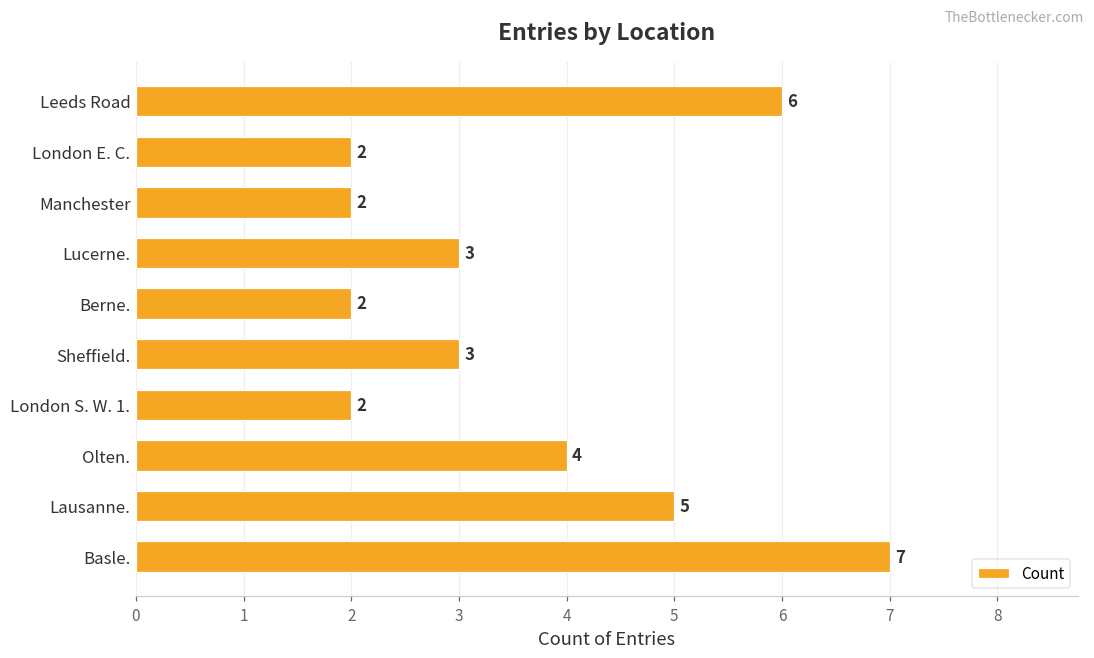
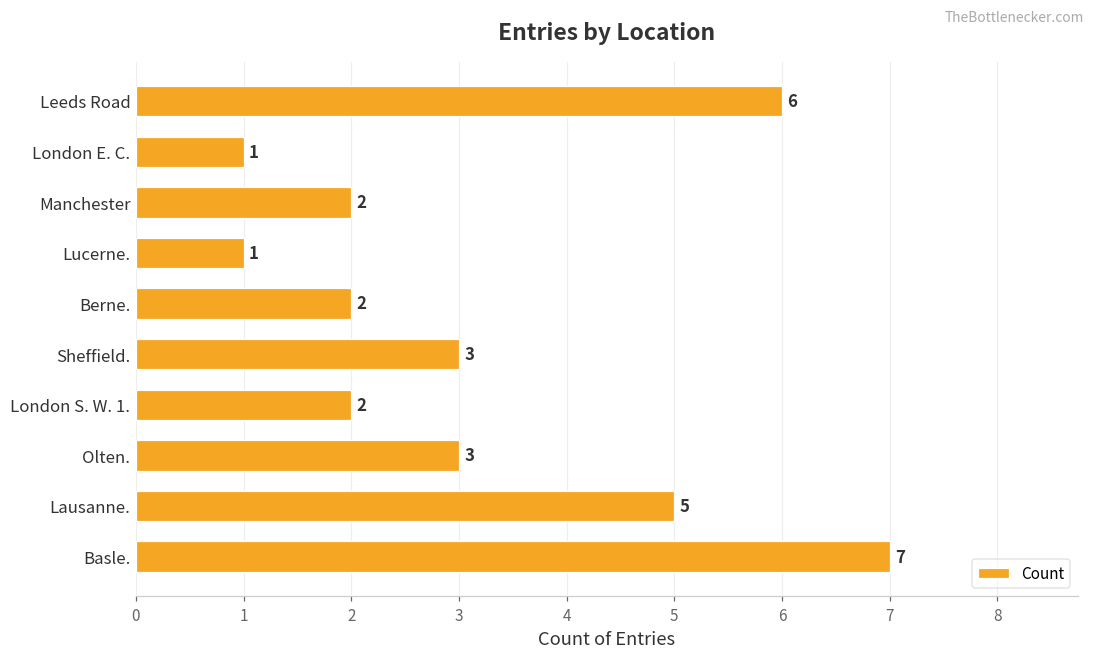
London E. C.: 2 -> 1
Lucerne.: 3 -> 1
Olten.: 4 -> 3
